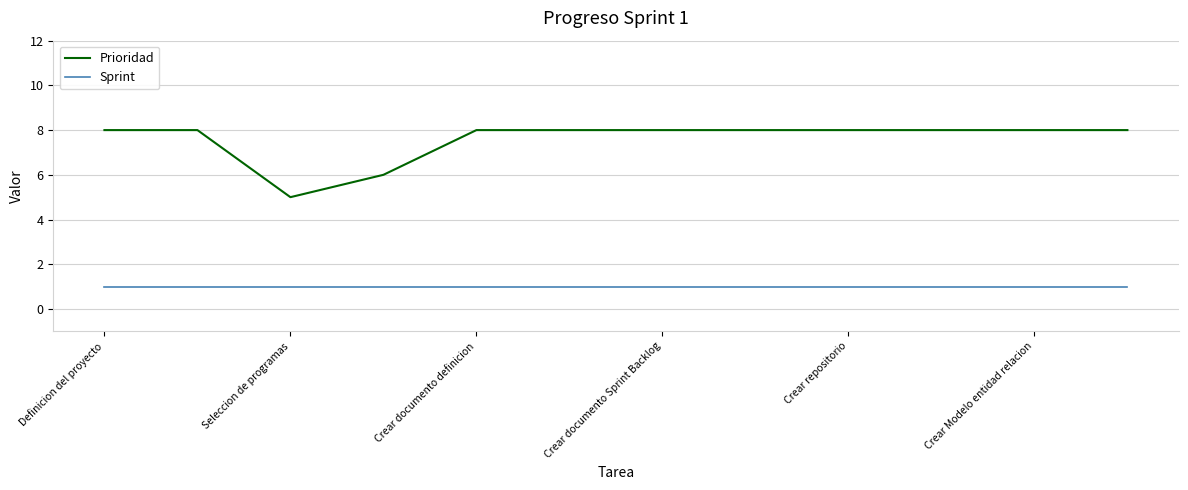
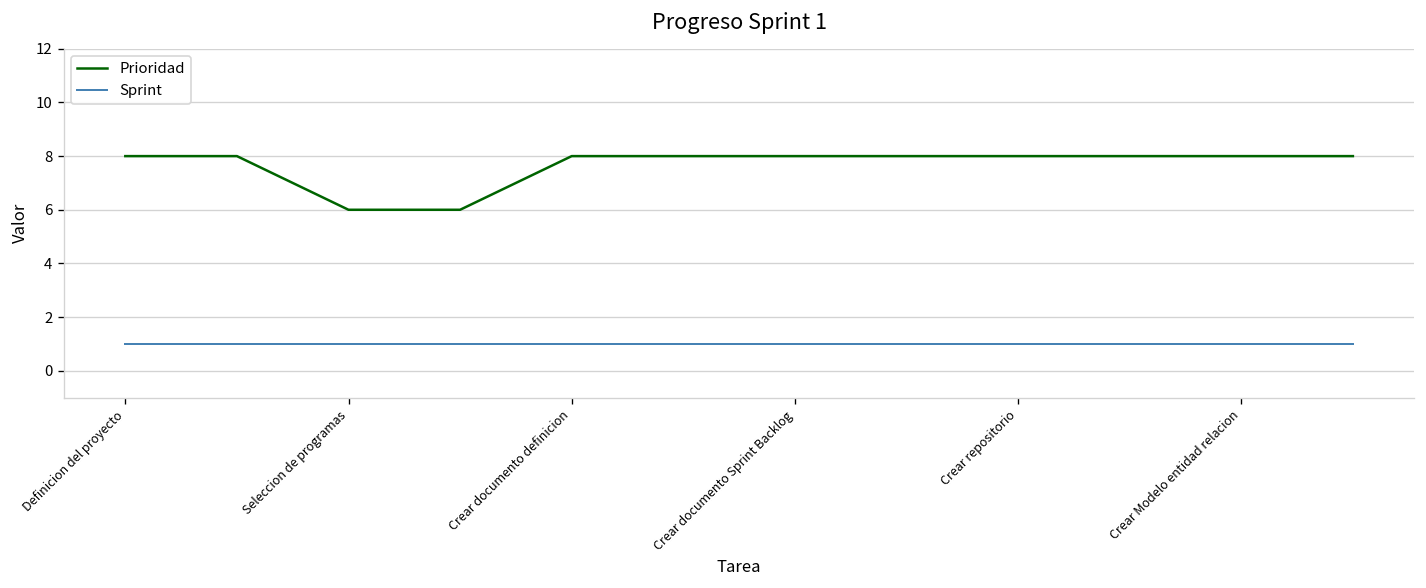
Prioridad, Seleccion de programas: 5 -> 6
